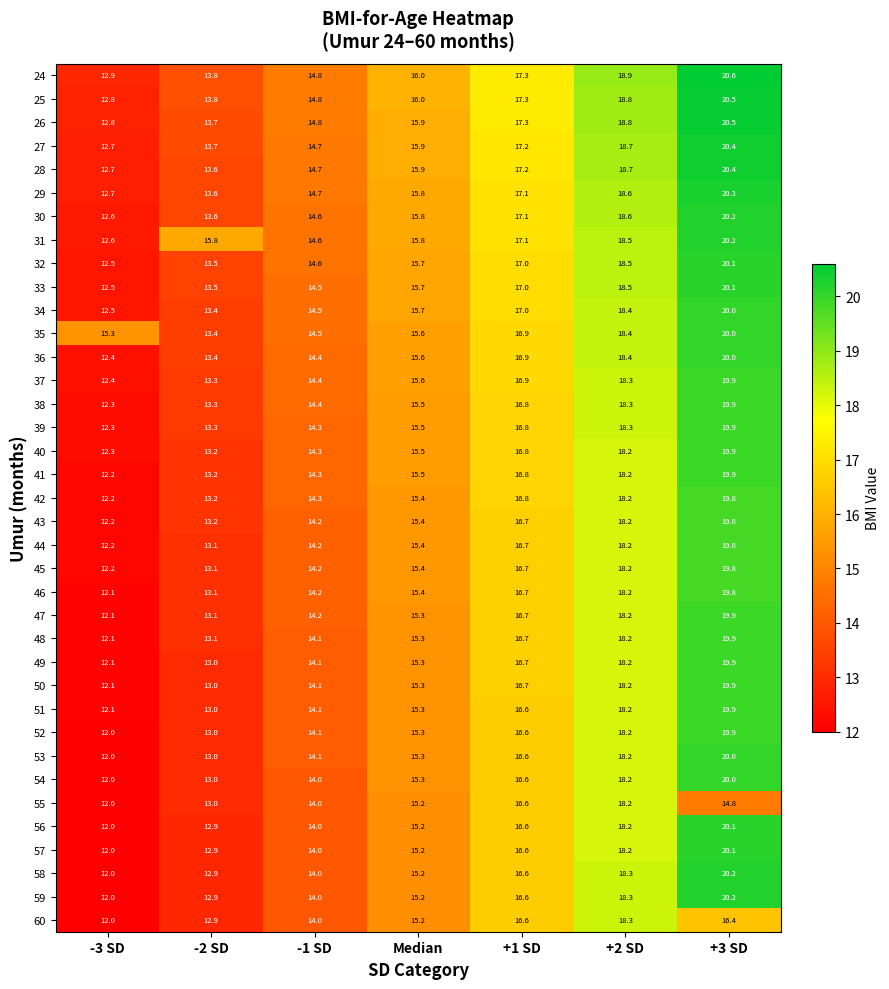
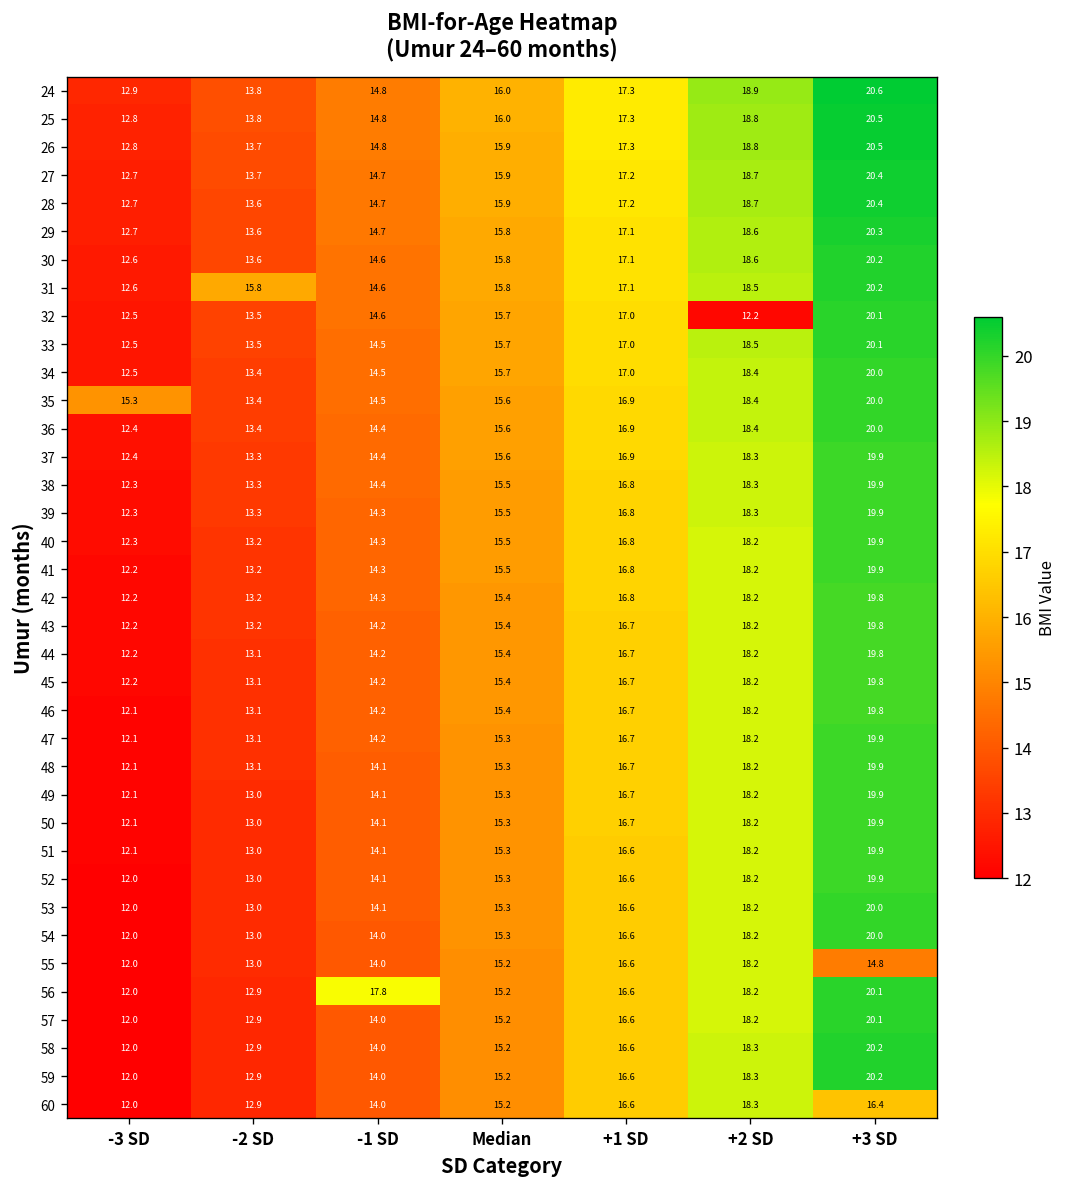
32, +2 SD: 18.5 -> 12.2
56, -1 SD: 14.0 -> 17.8
